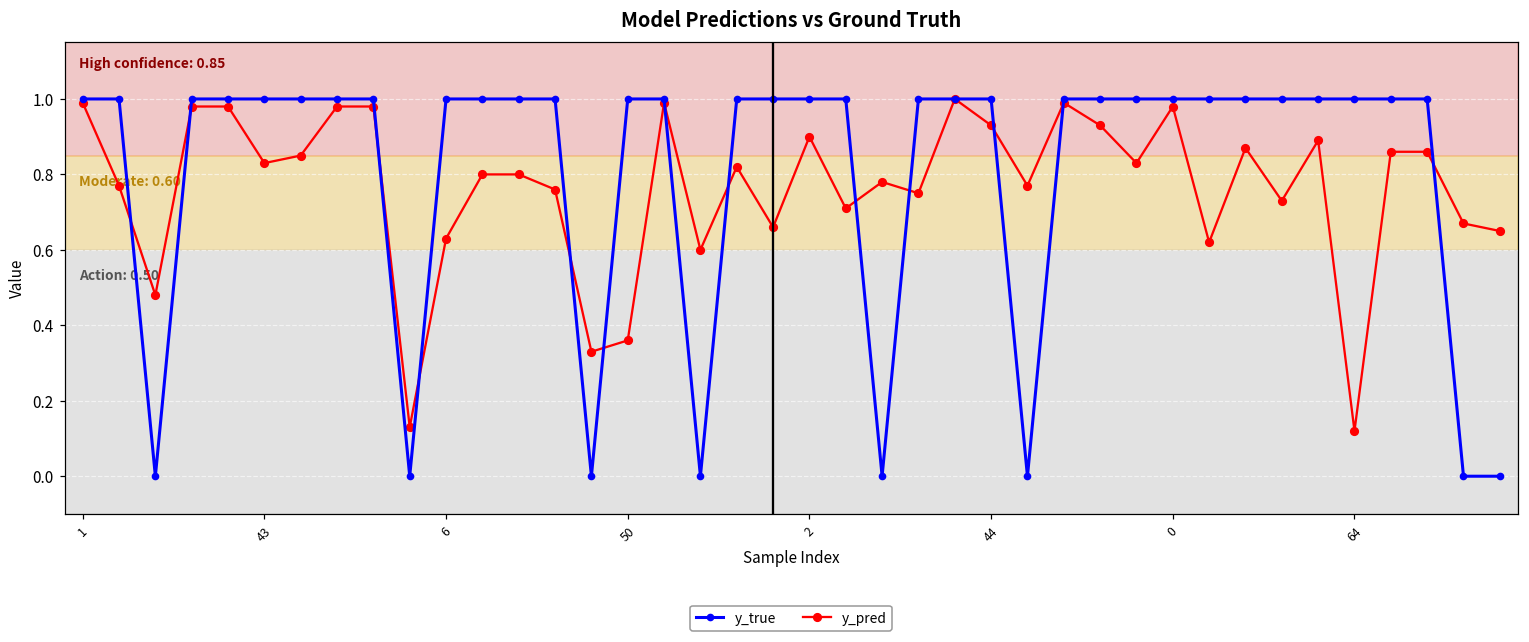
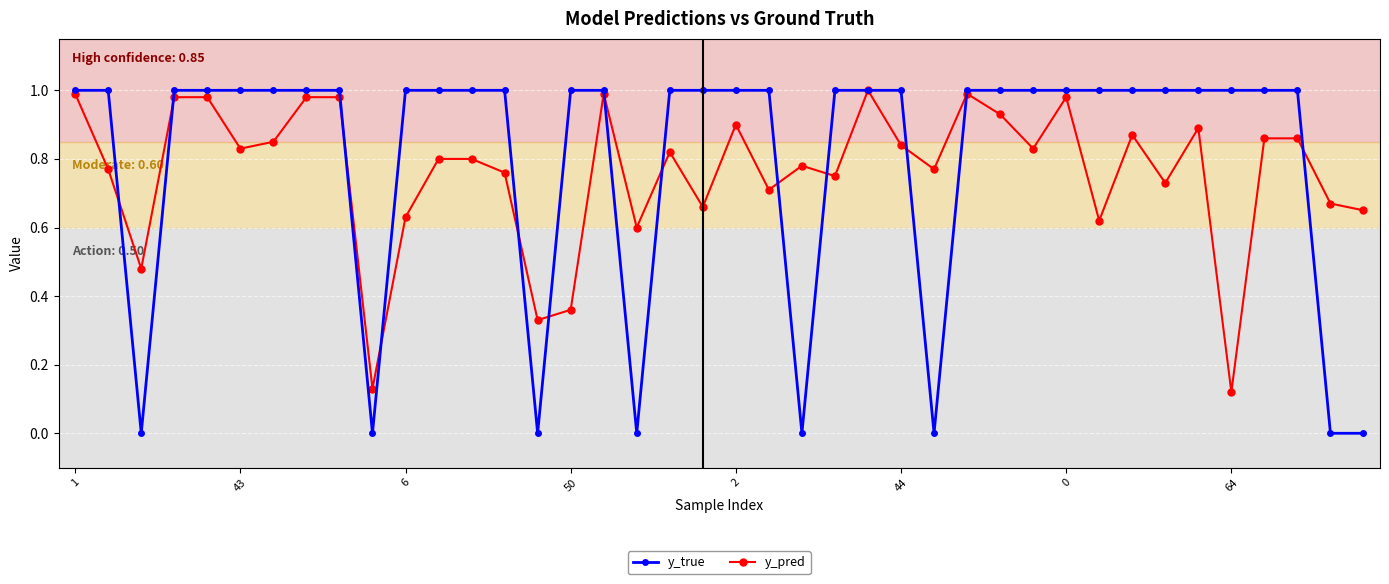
y_pred, 44: 0.93 -> 0.84
